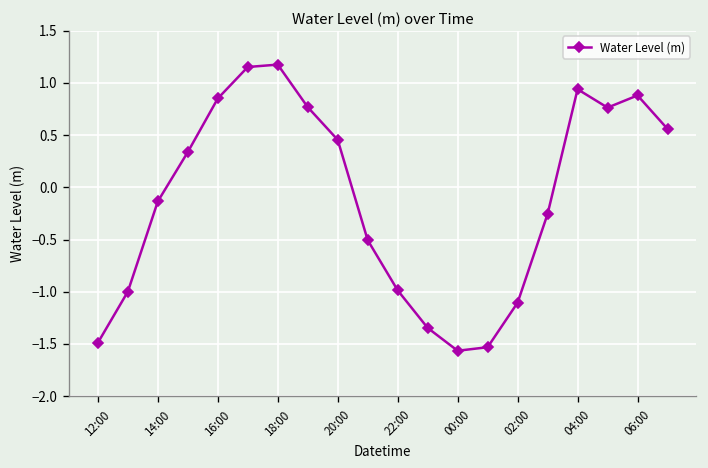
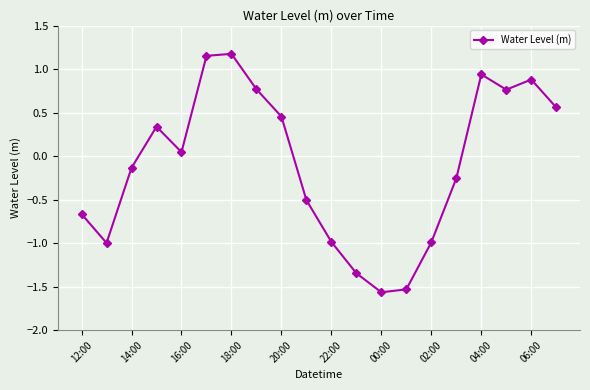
12:00: -1.5 -> -0.7
16:00: 0.9 -> 0.0
02:00: -1.1 -> -1.0
